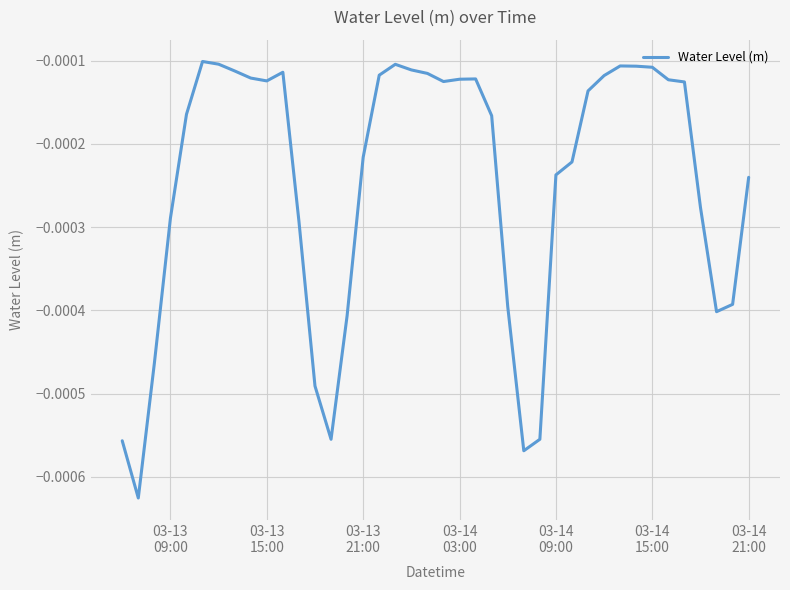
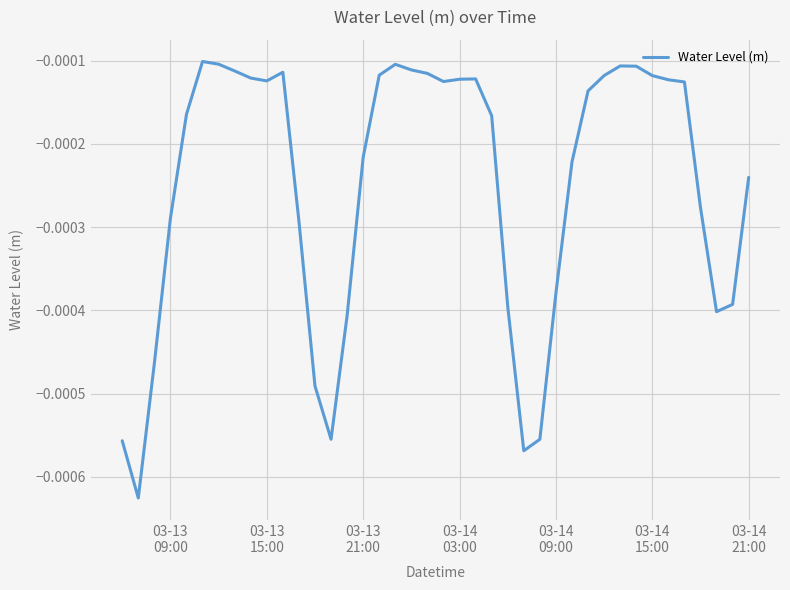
03-14 09:00: -0.00024 -> -0.00038
03-14 15:00: -0.00011 -> -0.00012
